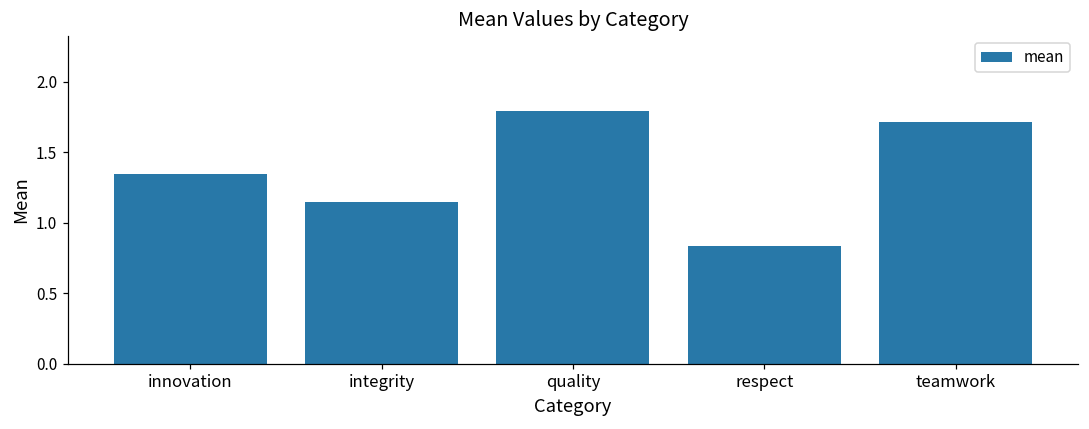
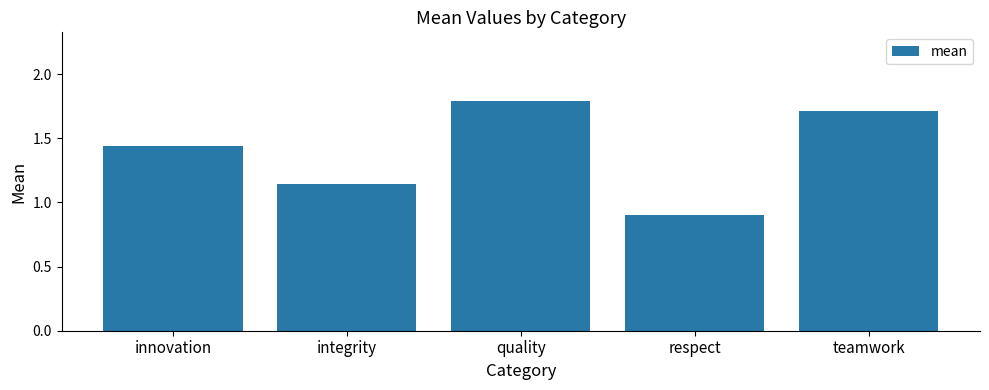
innovation: 1.34 -> 1.44
respect: 0.83 -> 0.90
